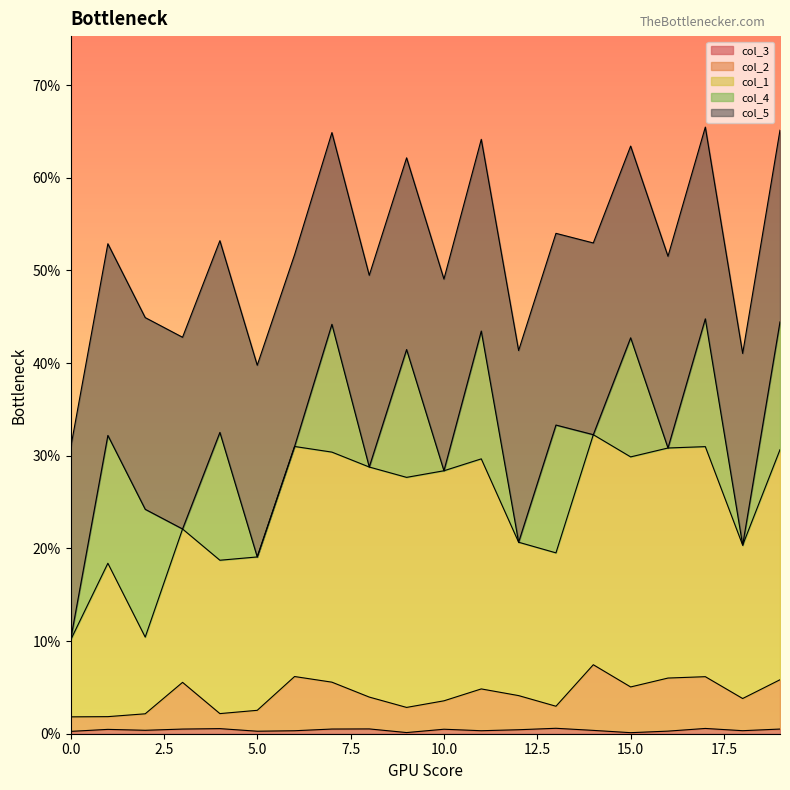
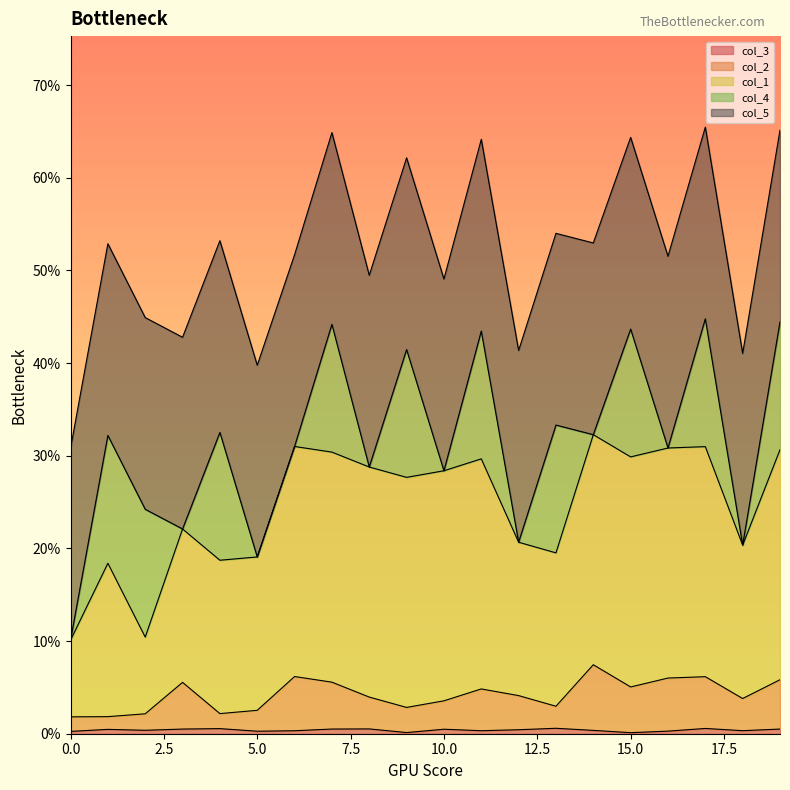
col_4, 15.0: 13% -> 14%
